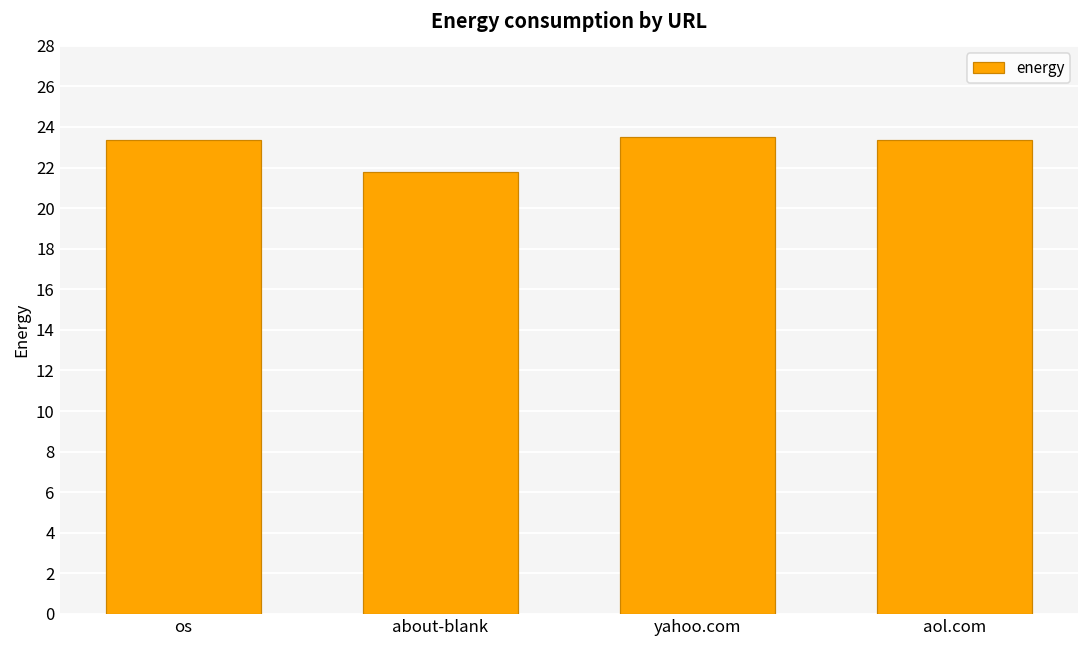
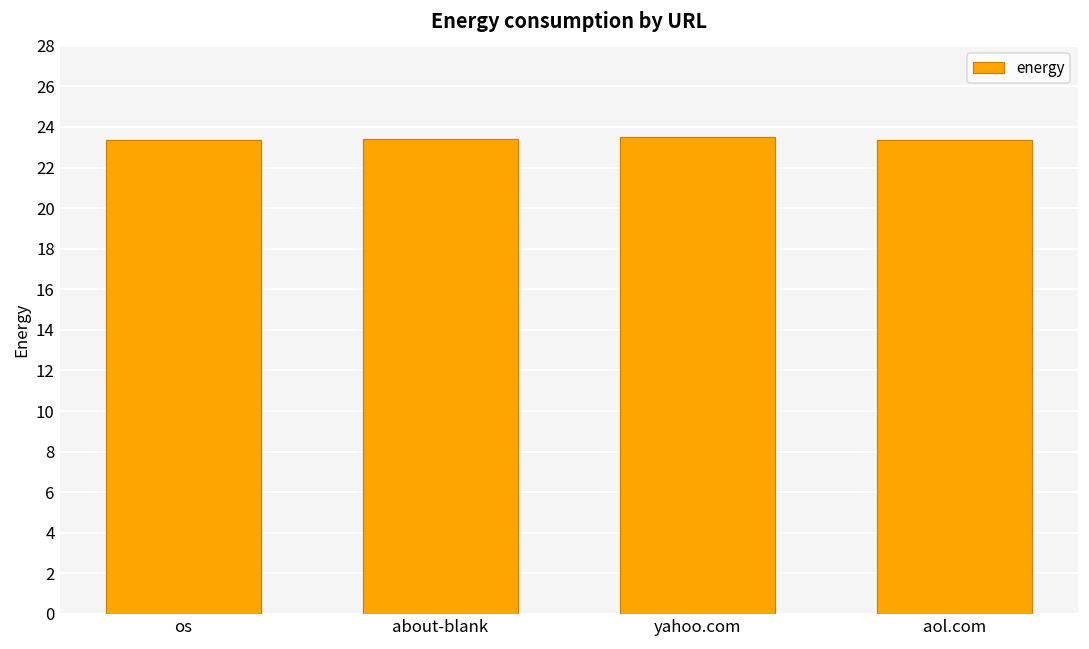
about-blank: 21.8 -> 23.4
